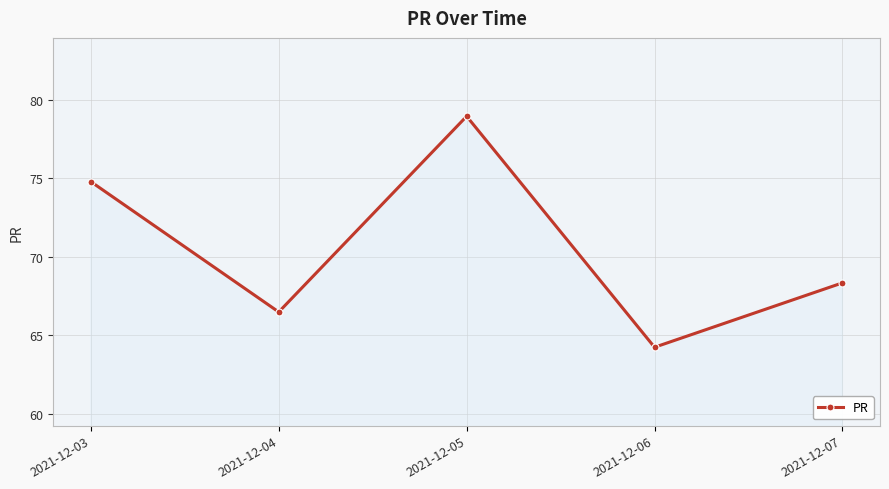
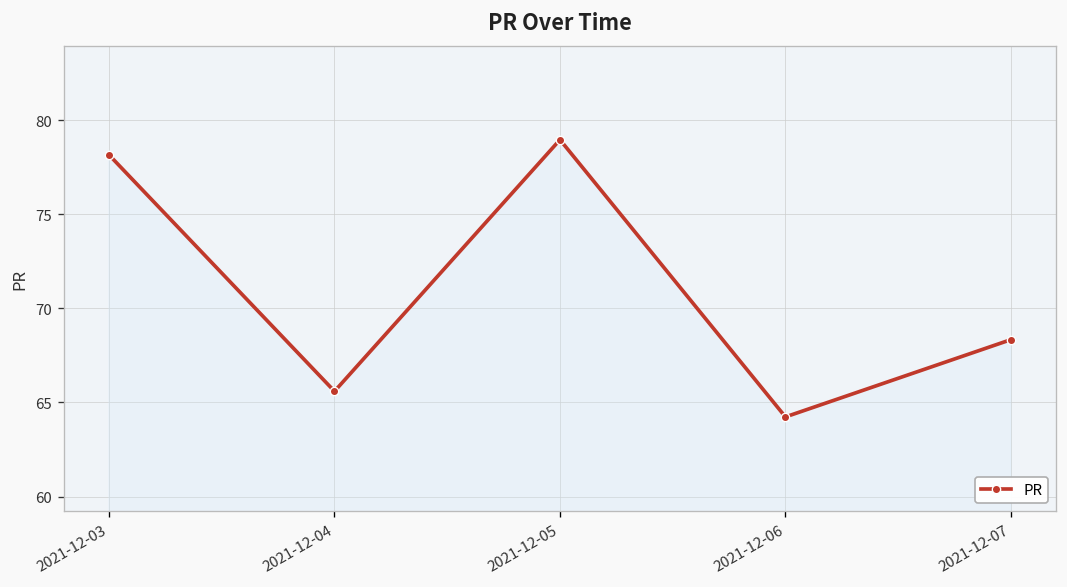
2021-12-03: 74.8 -> 78.2
2021-12-04: 66.5 -> 65.6
